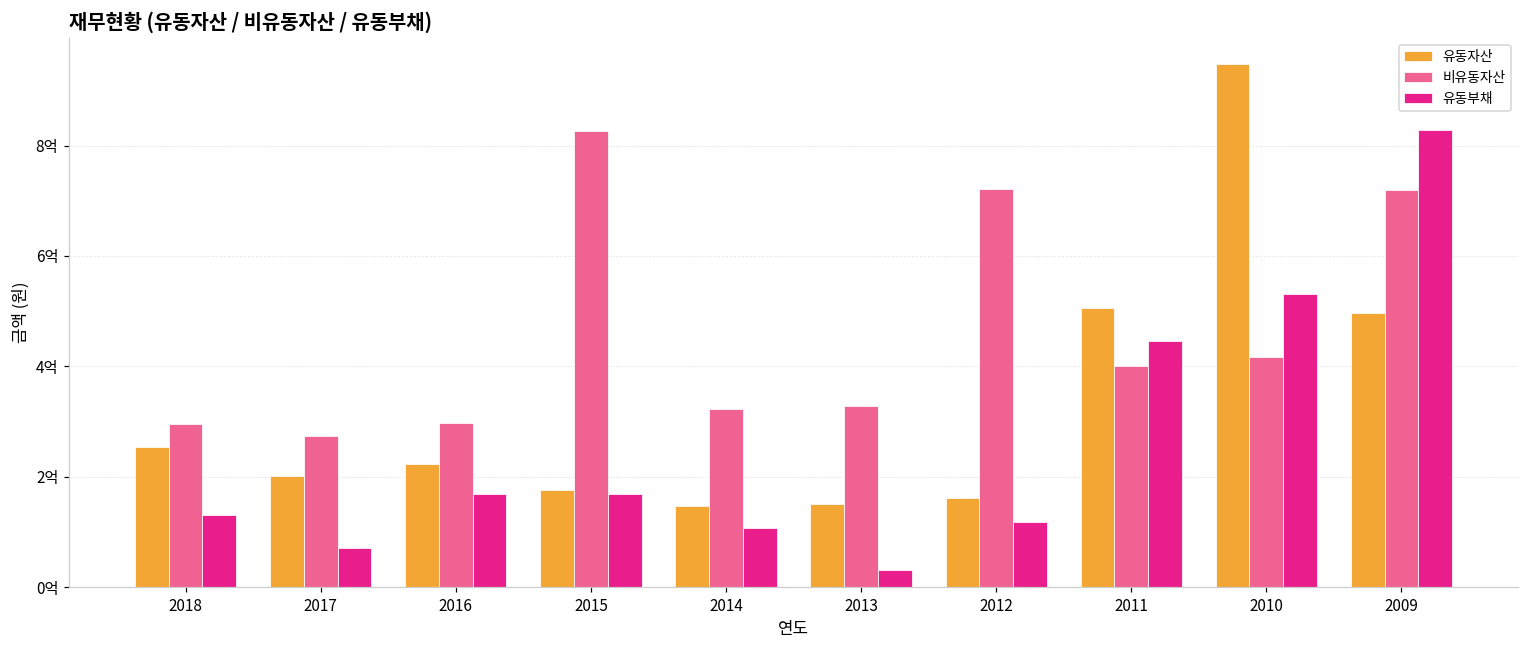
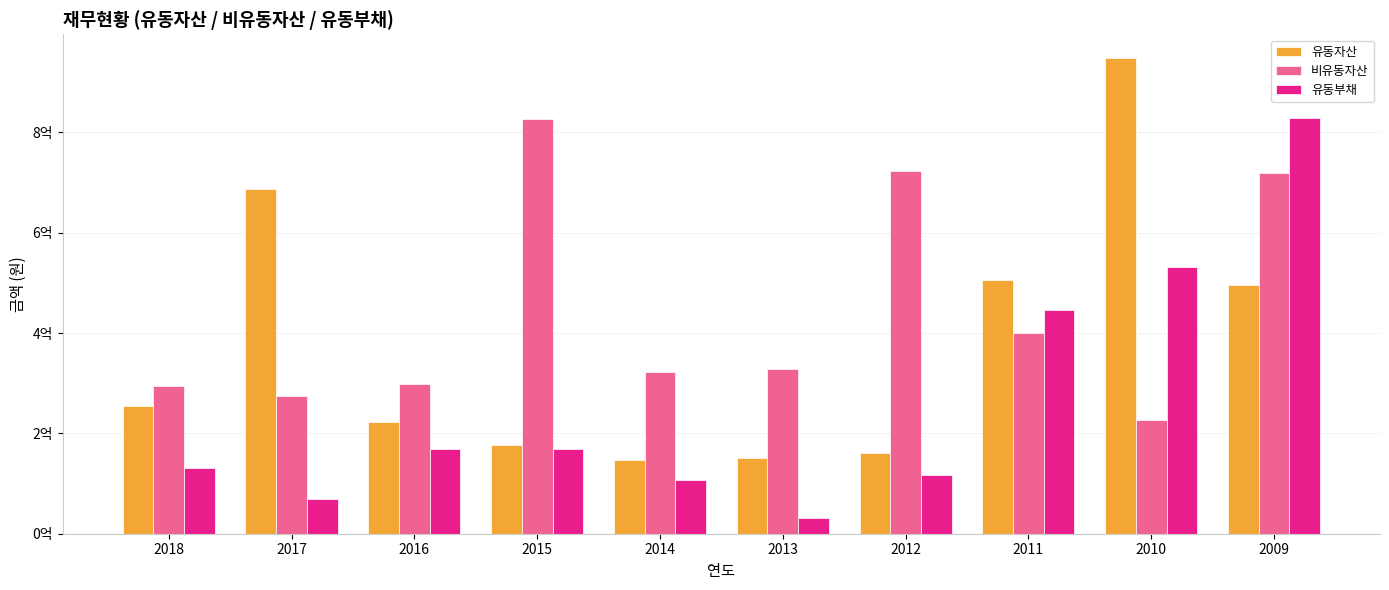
유동자산, 2017: 2.0억 -> 6.9억
비유동자산, 2010: 4.2억 -> 2.3억
